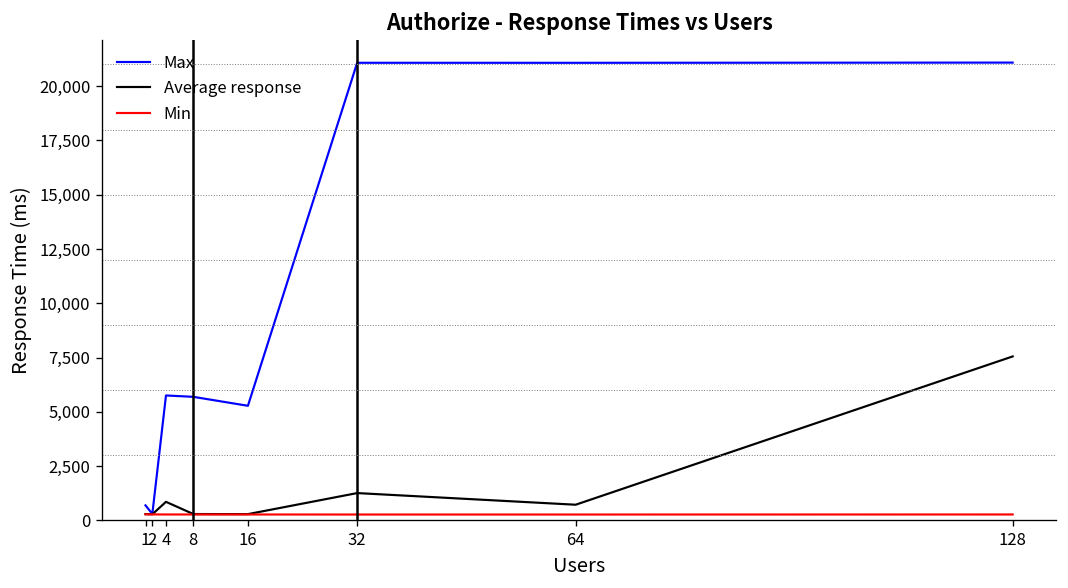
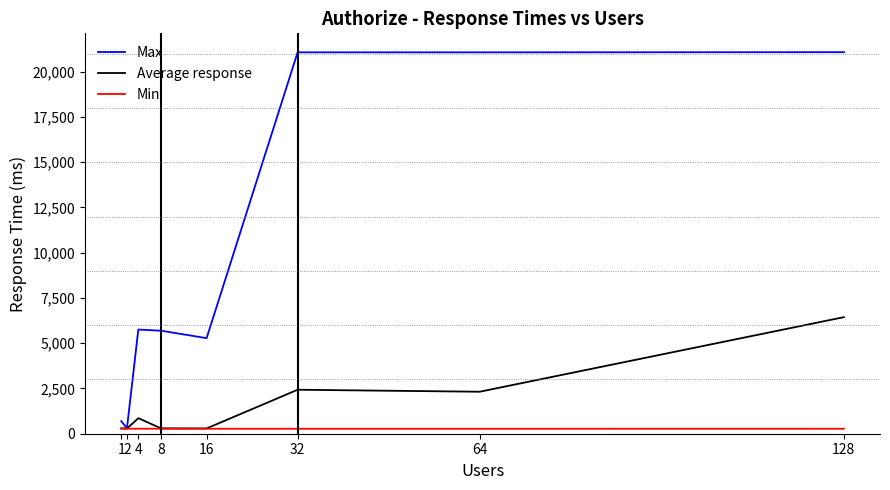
Average response, 32: 1,300 -> 2,400
Average response, 64: 700 -> 2,300
Average response, 128: 7,600 -> 6,400
